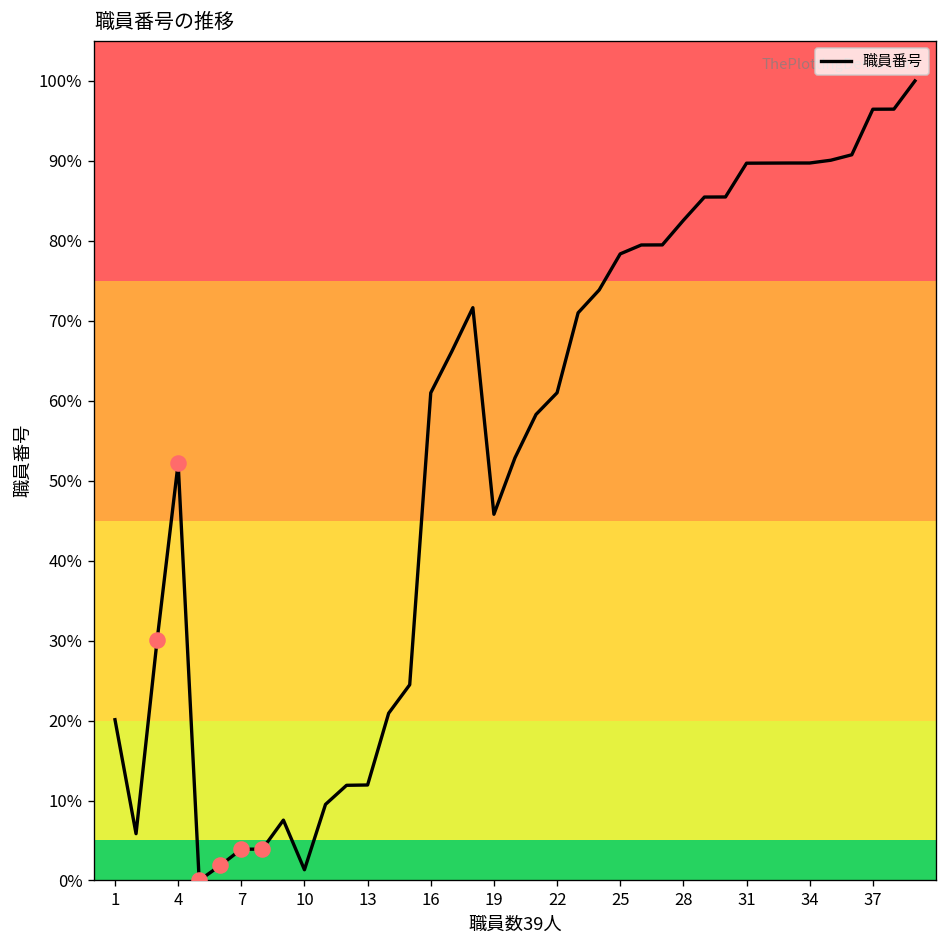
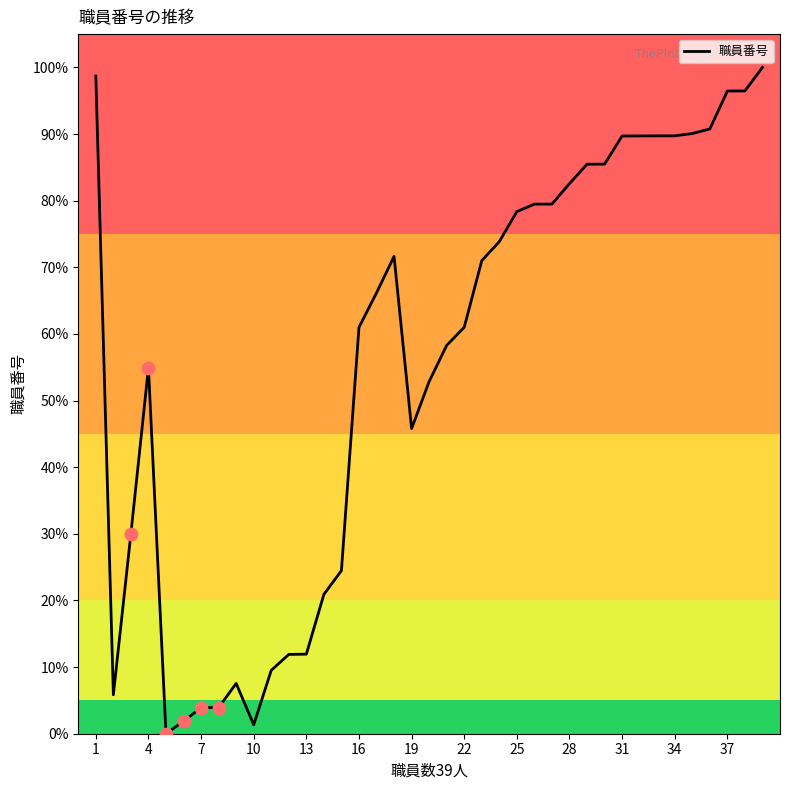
職員番号, 1: 20% -> 99%
職員番号, 4: 52% -> 55%
